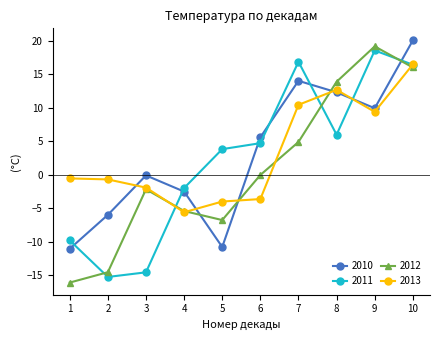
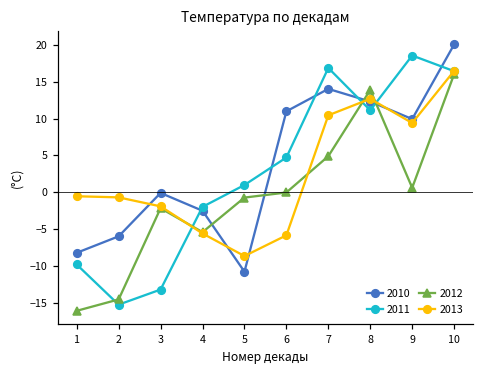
2010, 1: -11 -> -8
2011, 3: -15 -> -13
2011, 5: 4 -> 1
2012, 5: -7 -> -1
2013, 5: -4 -> -9
2010, 6: 6 -> 11
2013, 6: -4 -> -6
2011, 8: 6 -> 11
2012, 9: 19 -> 1
